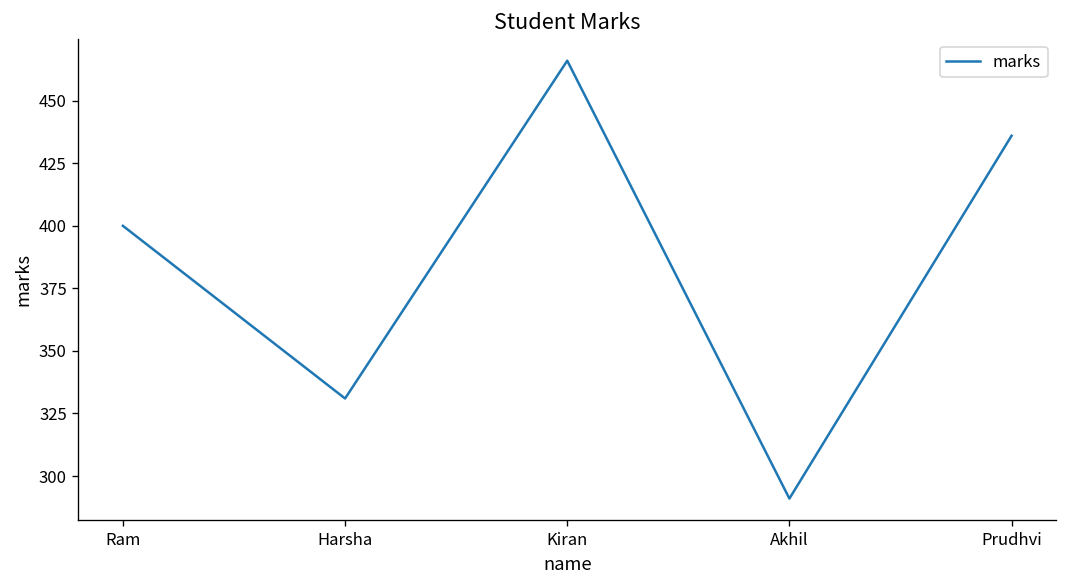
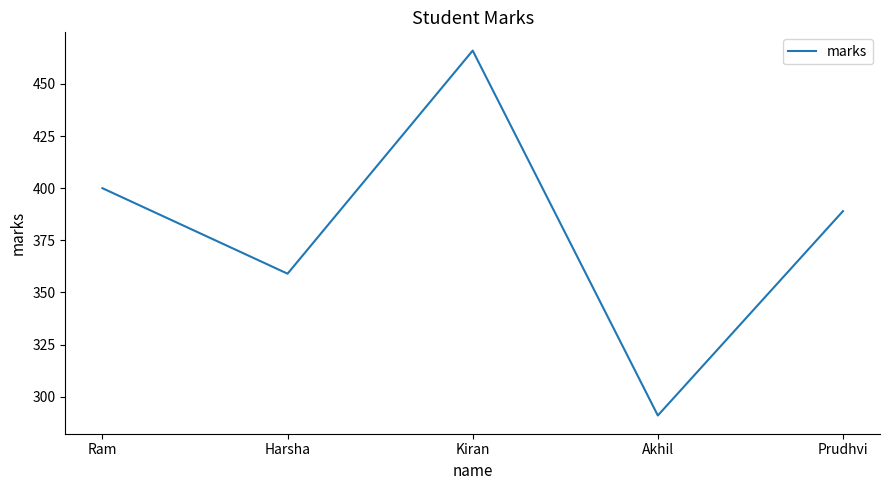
Harsha: 331 -> 359
Prudhvi: 436 -> 389
